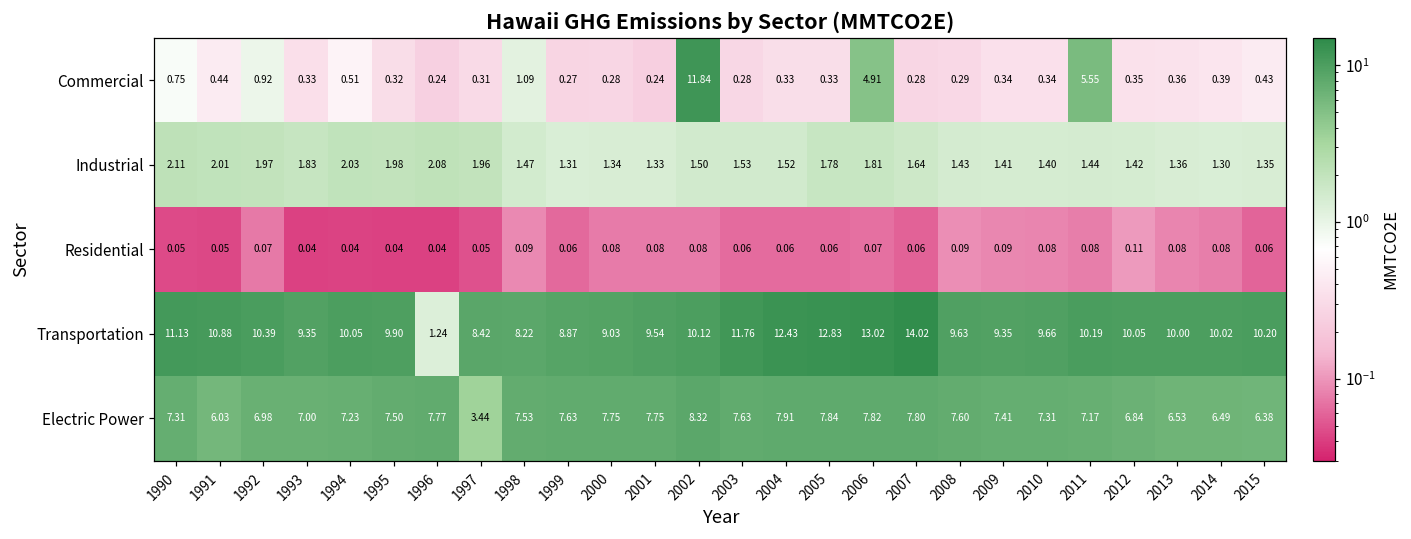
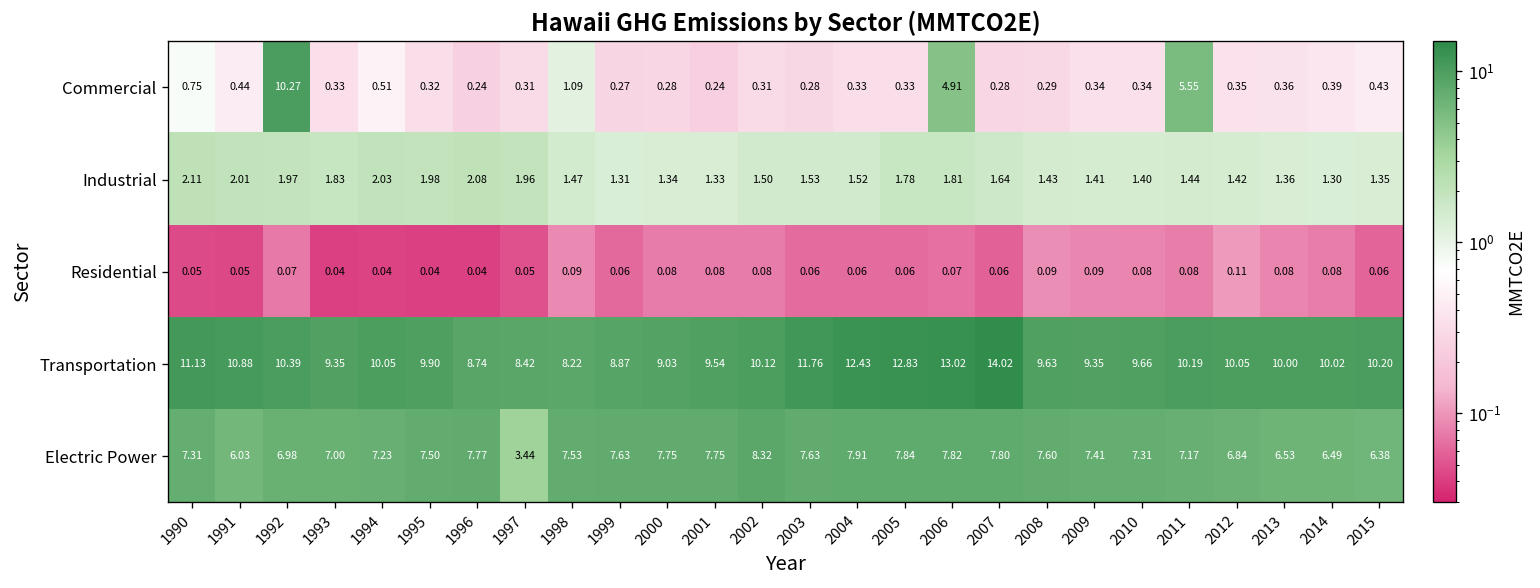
Commercial, 1992: 0.92 -> 10.27
Commercial, 2002: 11.84 -> 0.31
Transportation, 1996: 1.24 -> 8.74
